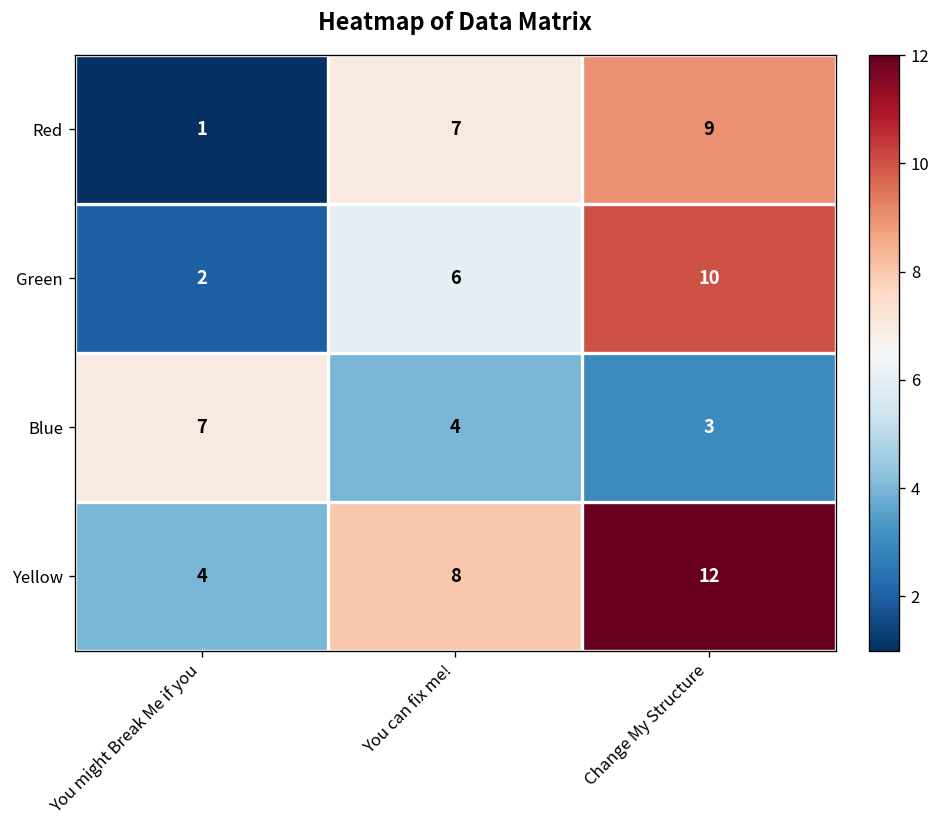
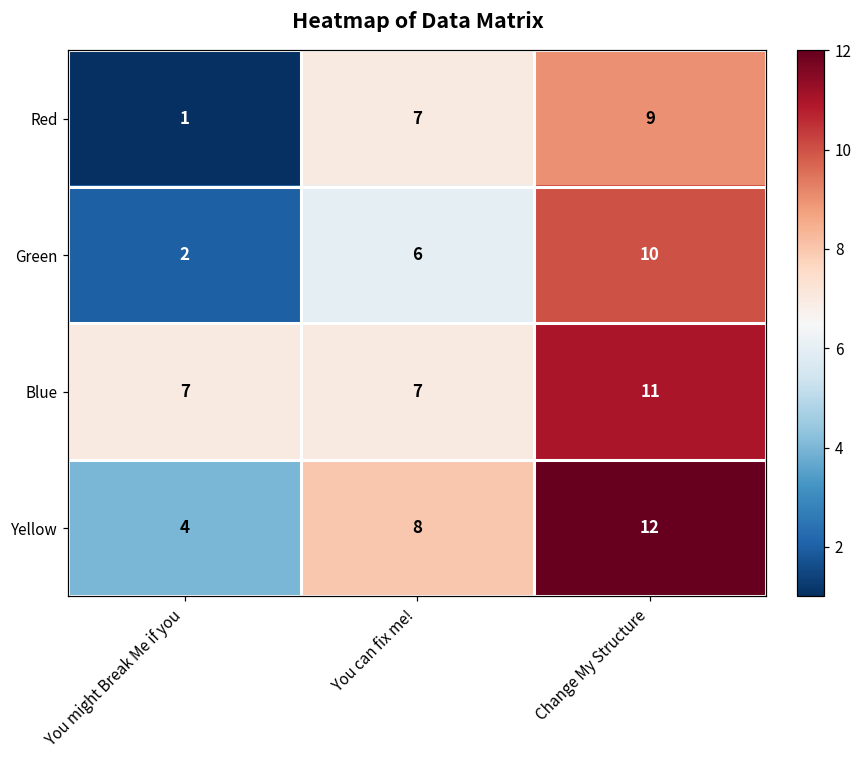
Blue, You can fix me!: 4 -> 7
Blue, Change My Structure: 3 -> 11
